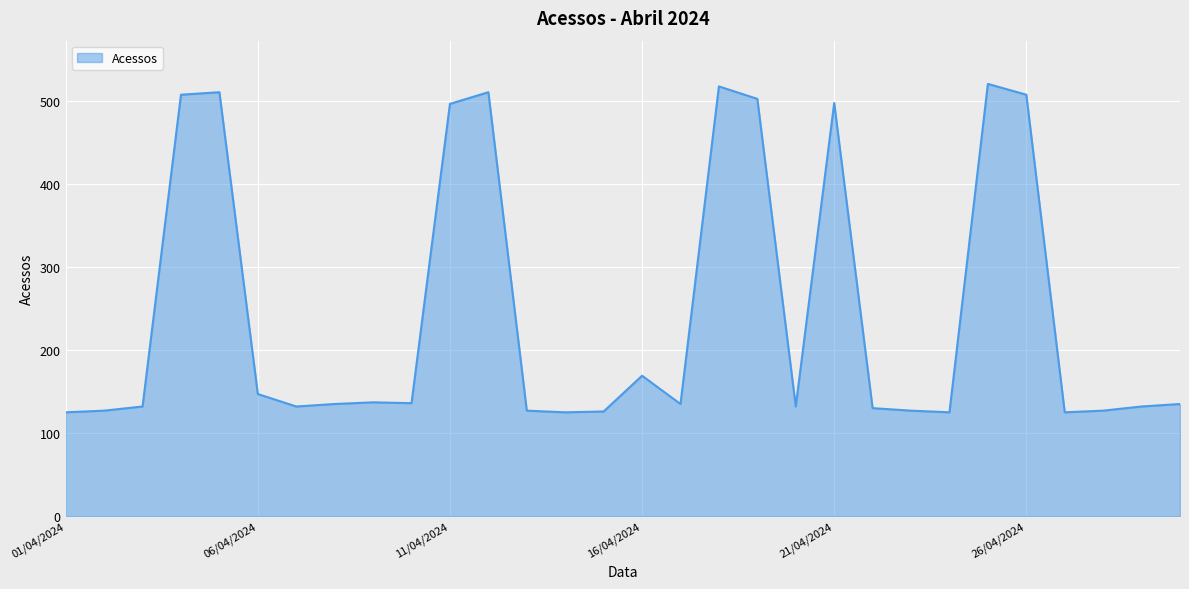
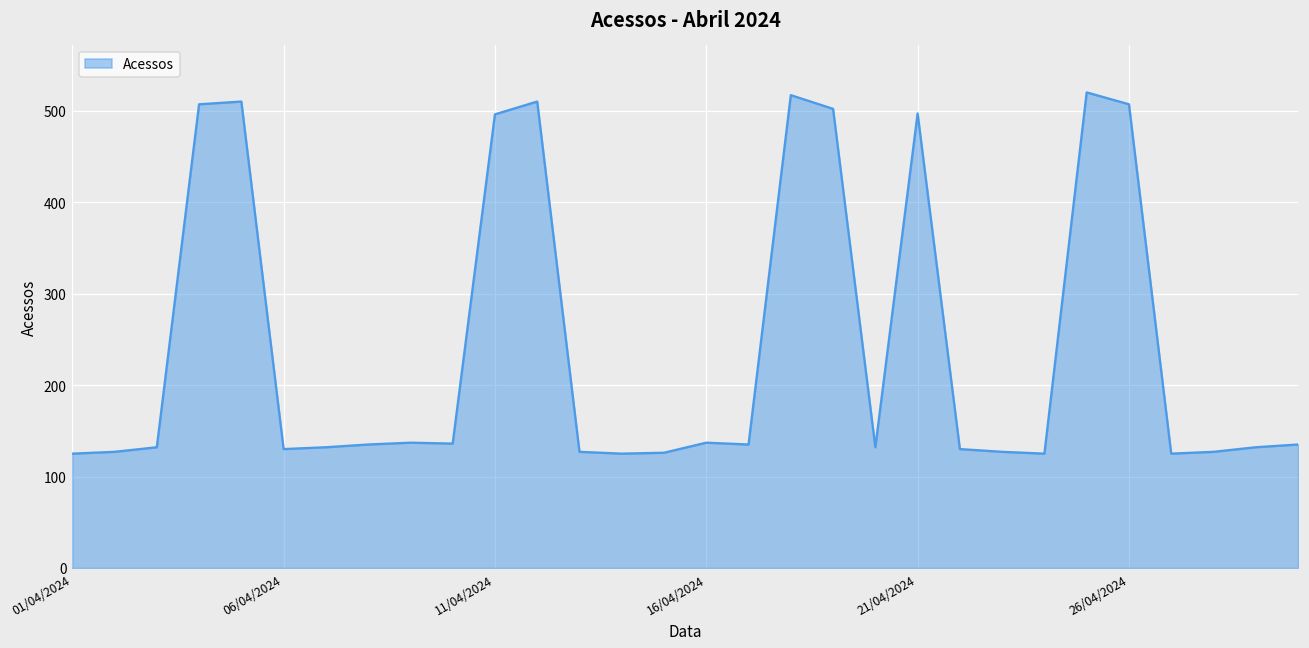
06/04/2024: 150 -> 130
16/04/2024: 170 -> 140
